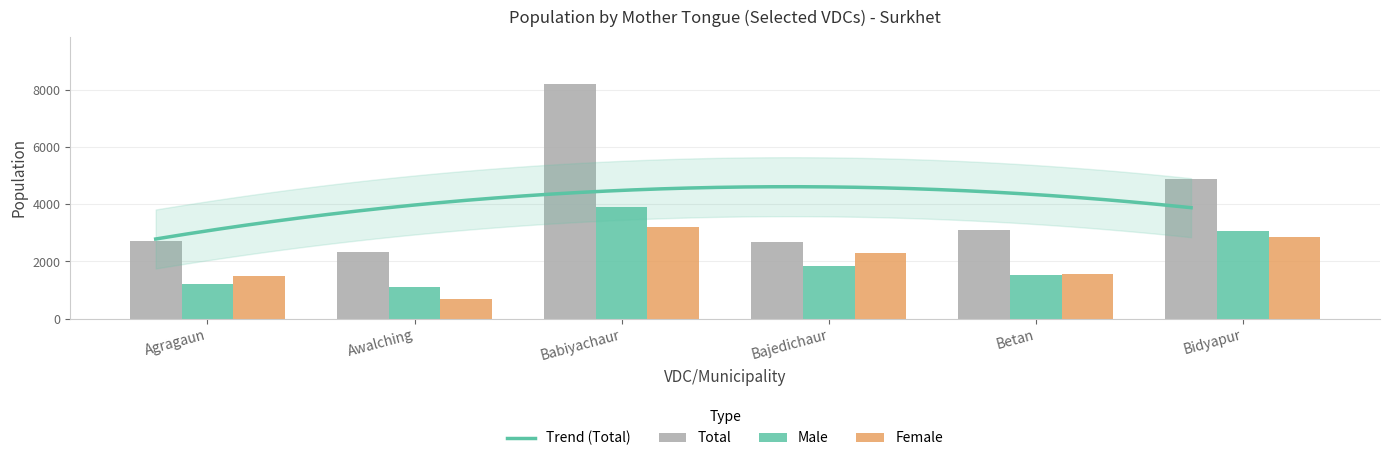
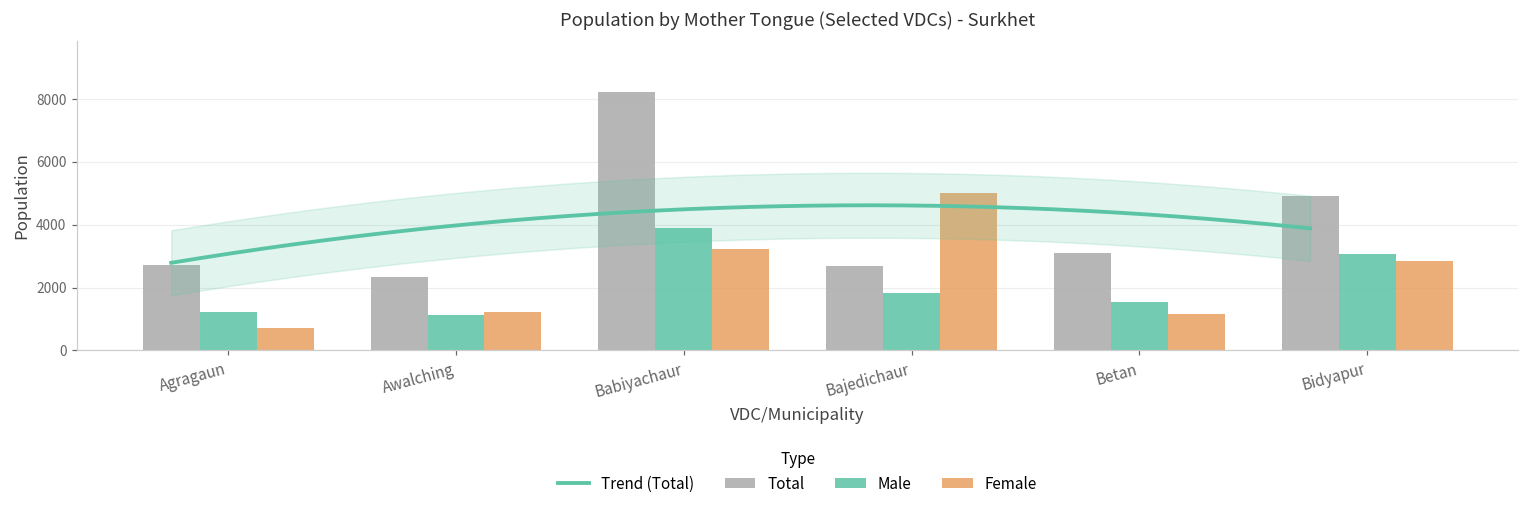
Female, Agragaun: 1500 -> 700
Female, Awalching: 700 -> 1200
Female, Bajedichaur: 2300 -> 5000
Female, Betan: 1500 -> 1100
